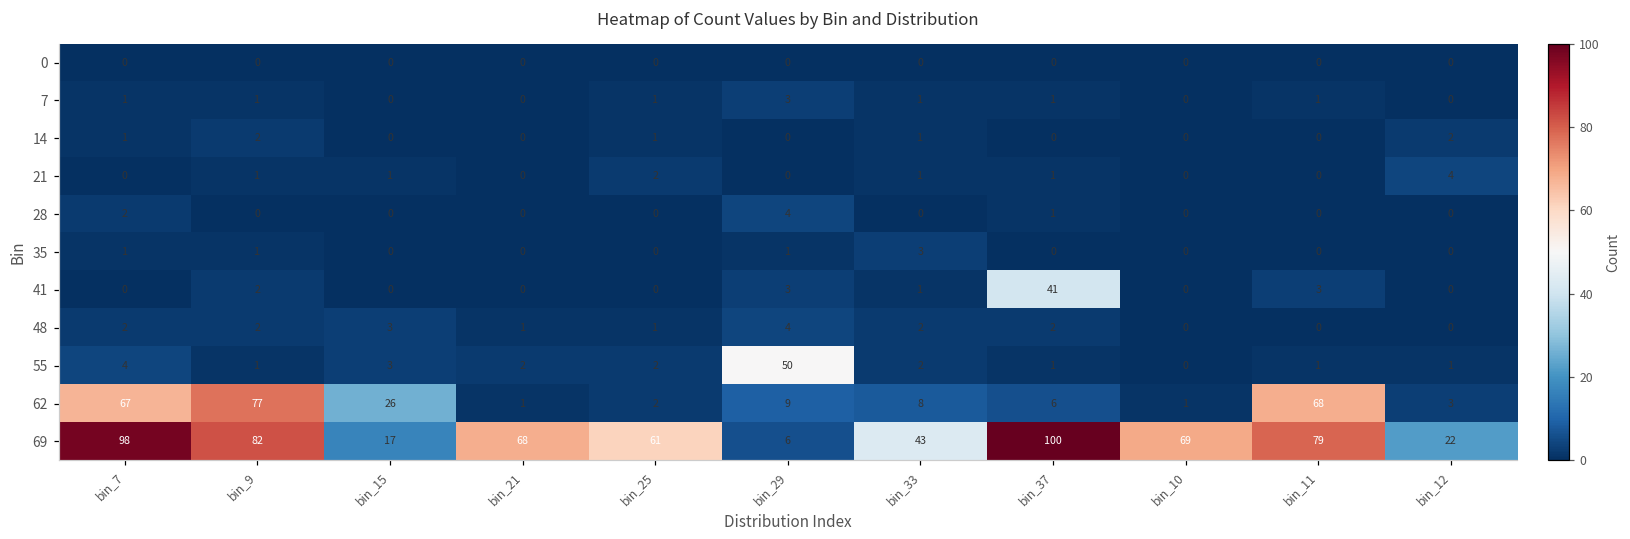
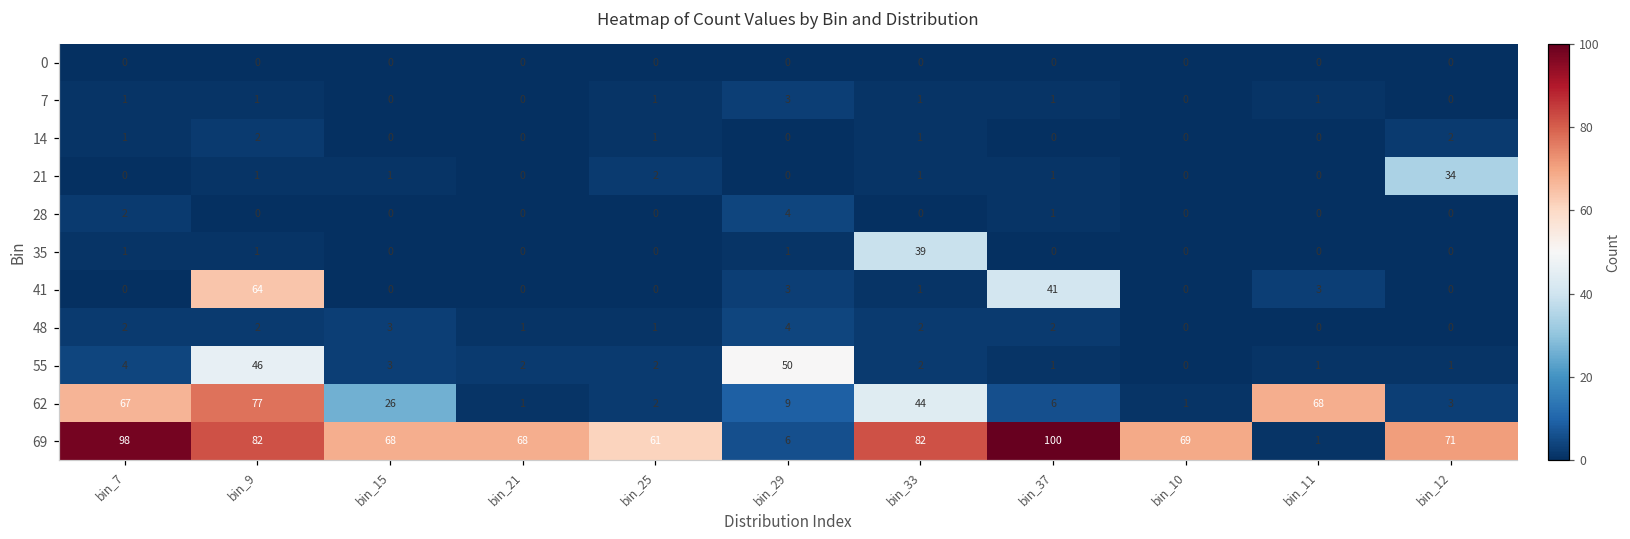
21, bin_12: 4 -> 34
35, bin_33: 3 -> 39
41, bin_9: 2 -> 64
55, bin_9: 1 -> 46
62, bin_33: 8 -> 44
69, bin_15: 17 -> 68
69, bin_33: 43 -> 82
69, bin_11: 79 -> 1
69, bin_12: 22 -> 71
